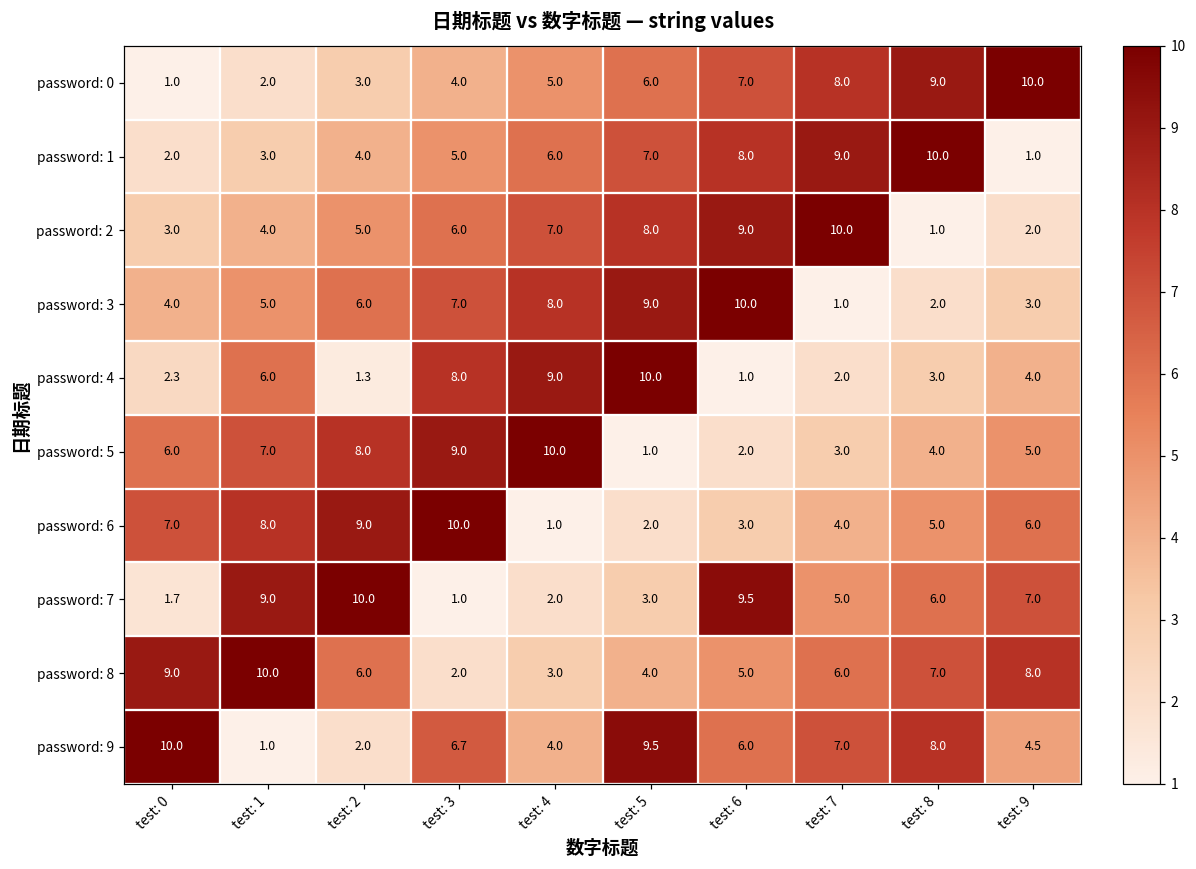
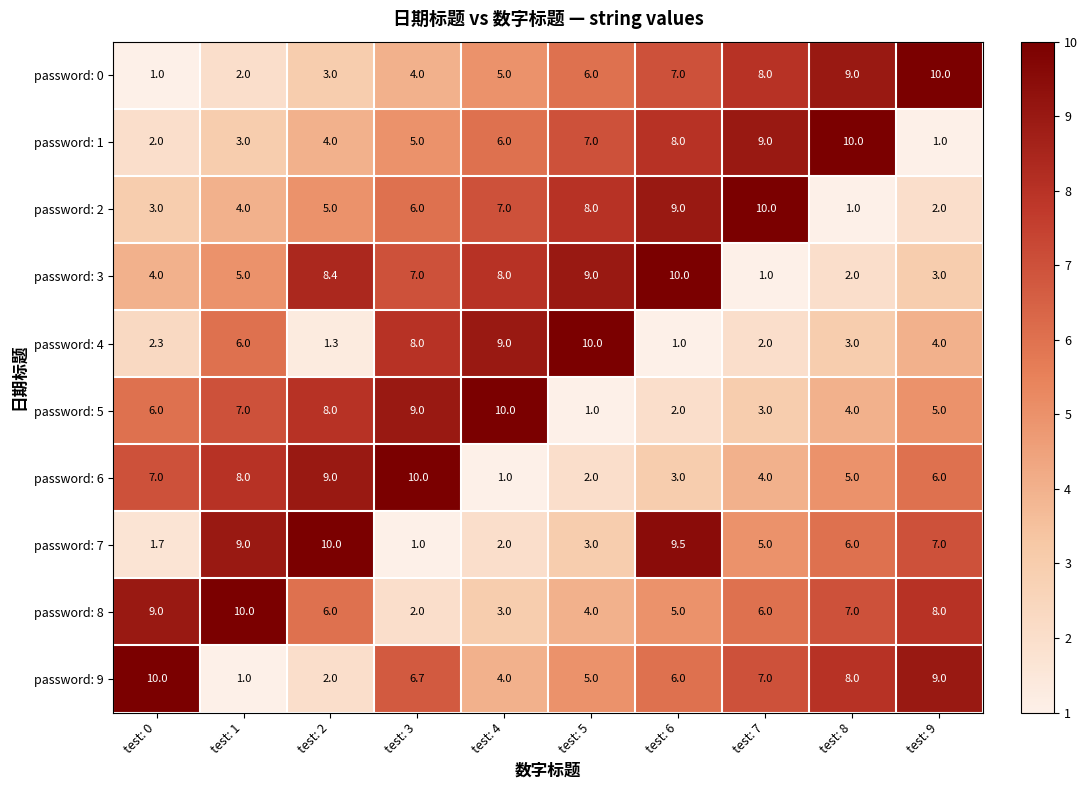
password: 3, test: 2: 6.0 -> 8.4
password: 9, test: 5: 9.5 -> 5.0
password: 9, test: 9: 4.5 -> 9.0
